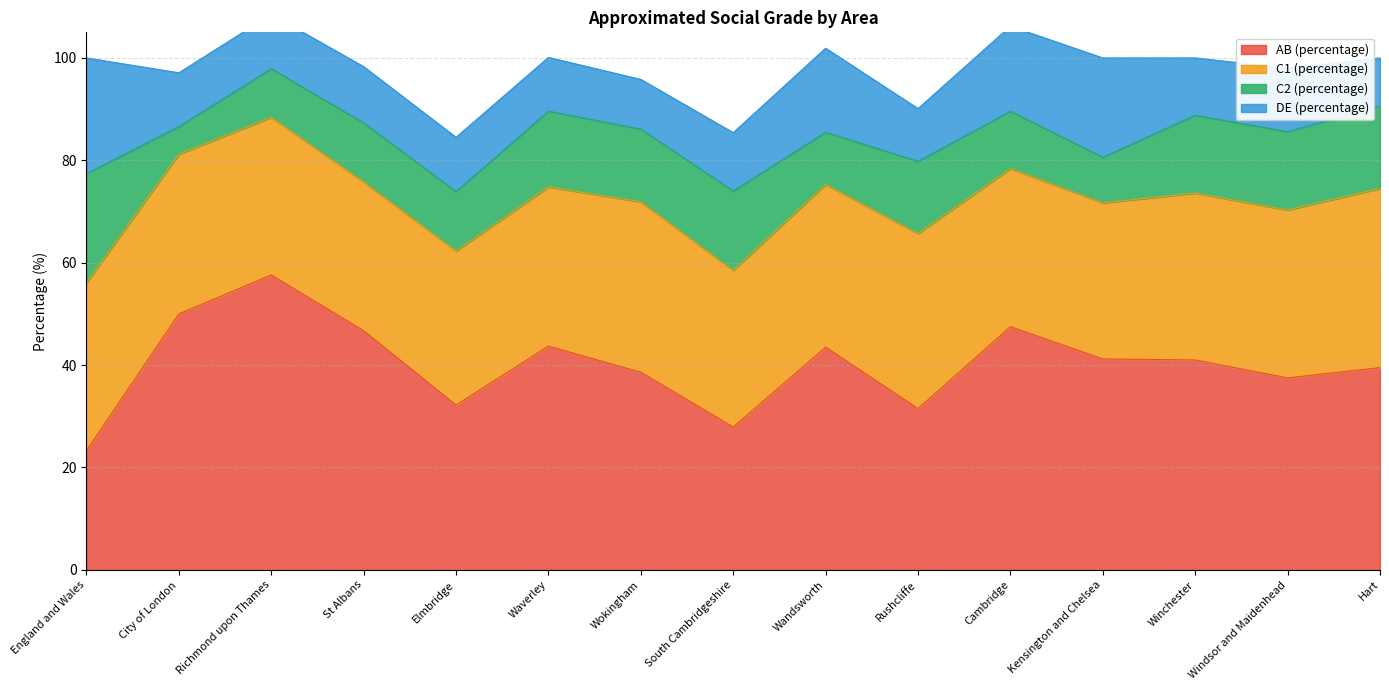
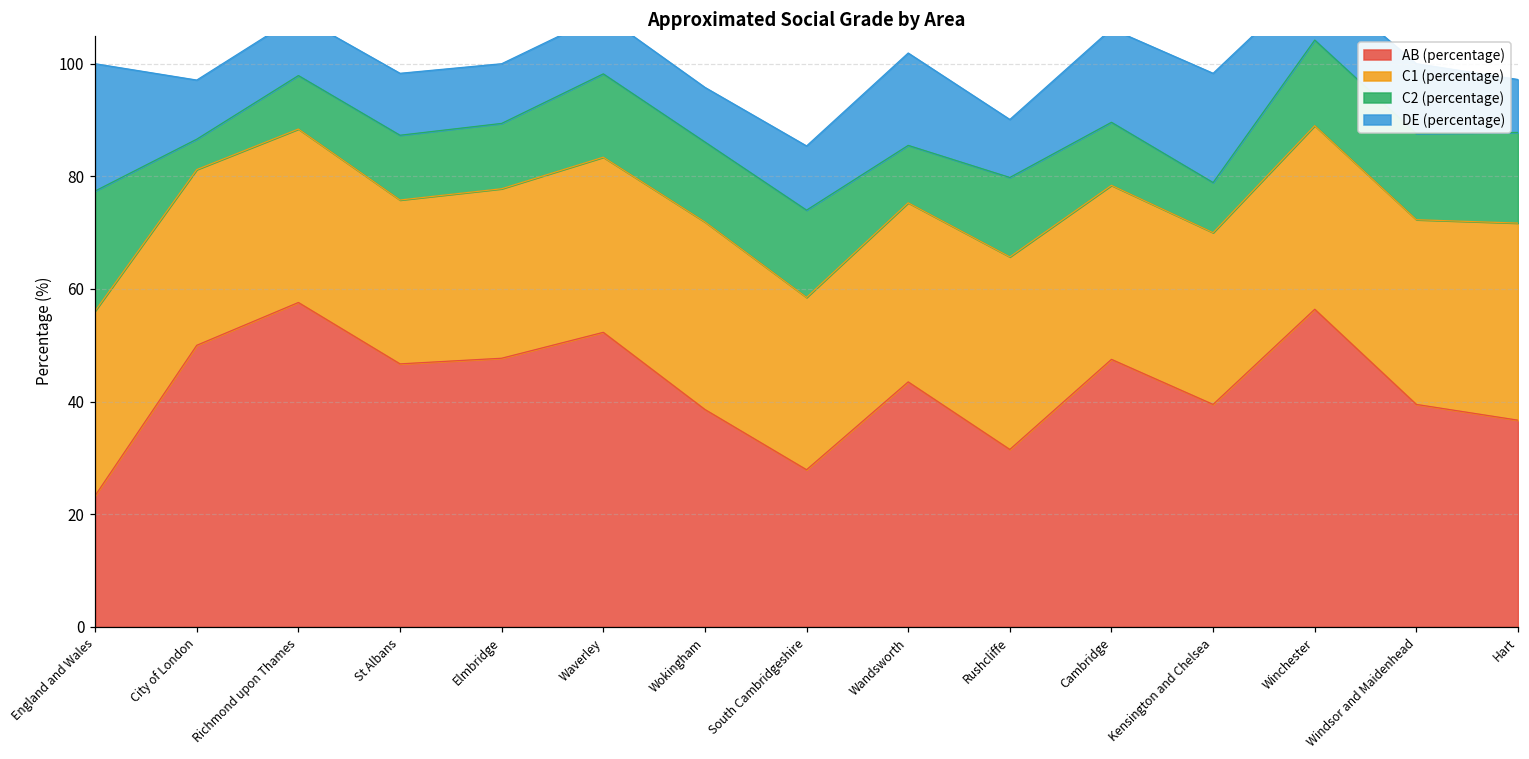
AB (percentage), Elmbridge: 32 -> 48
AB (percentage), Waverley: 44 -> 52
AB (percentage), Kensington and Chelsea: 41 -> 40
AB (percentage), Winchester: 41 -> 56
AB (percentage), Windsor and Maidenhead: 38 -> 40
AB (percentage), Hart: 40 -> 37
